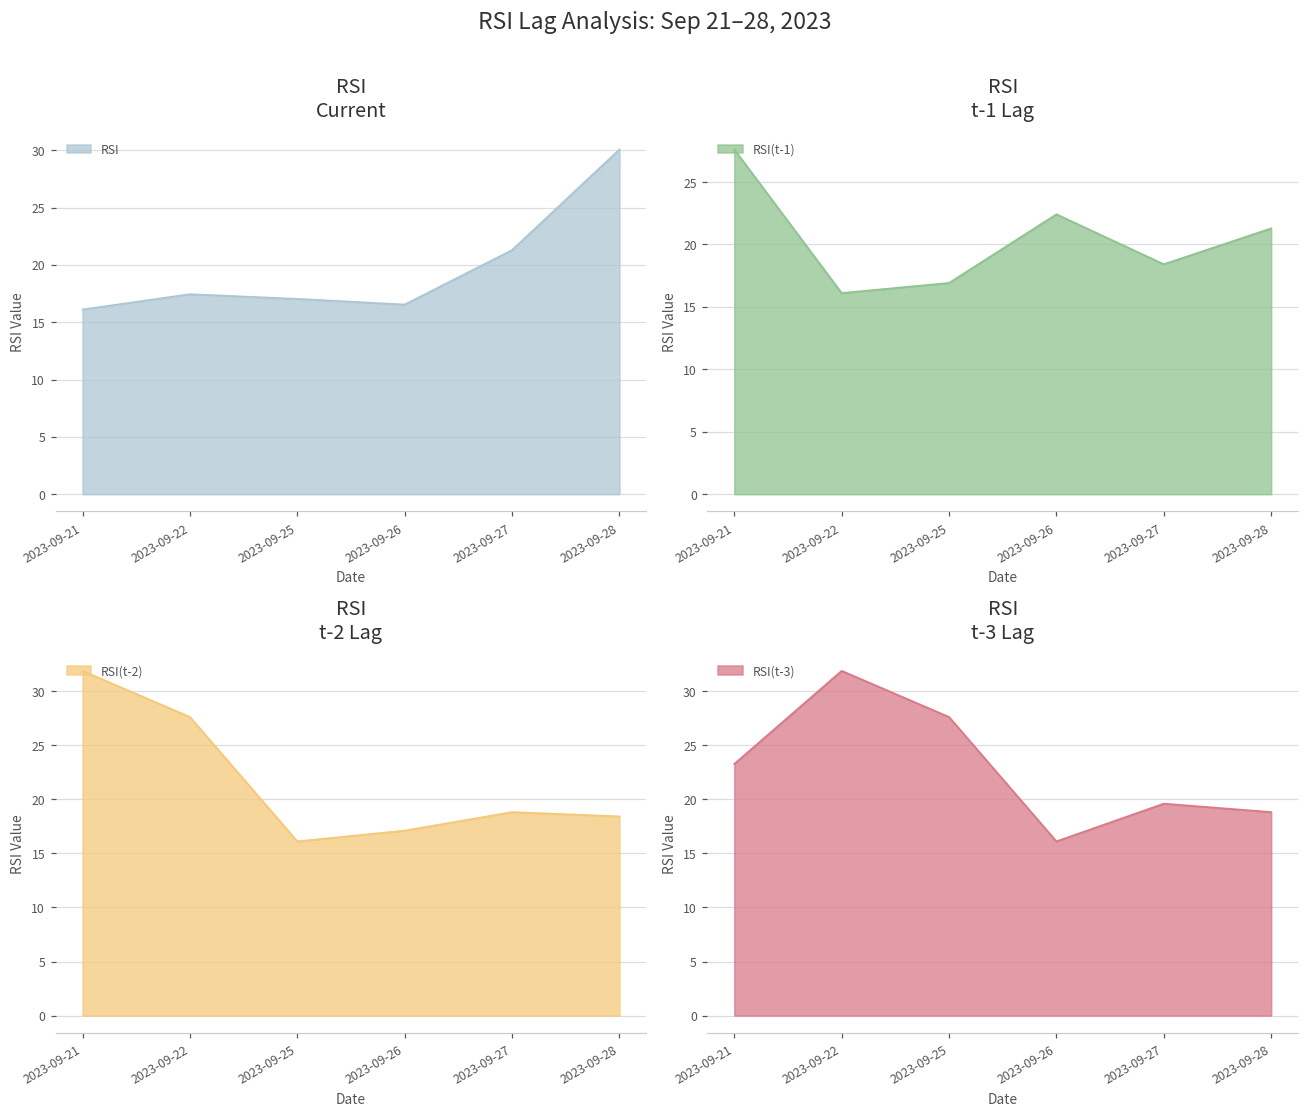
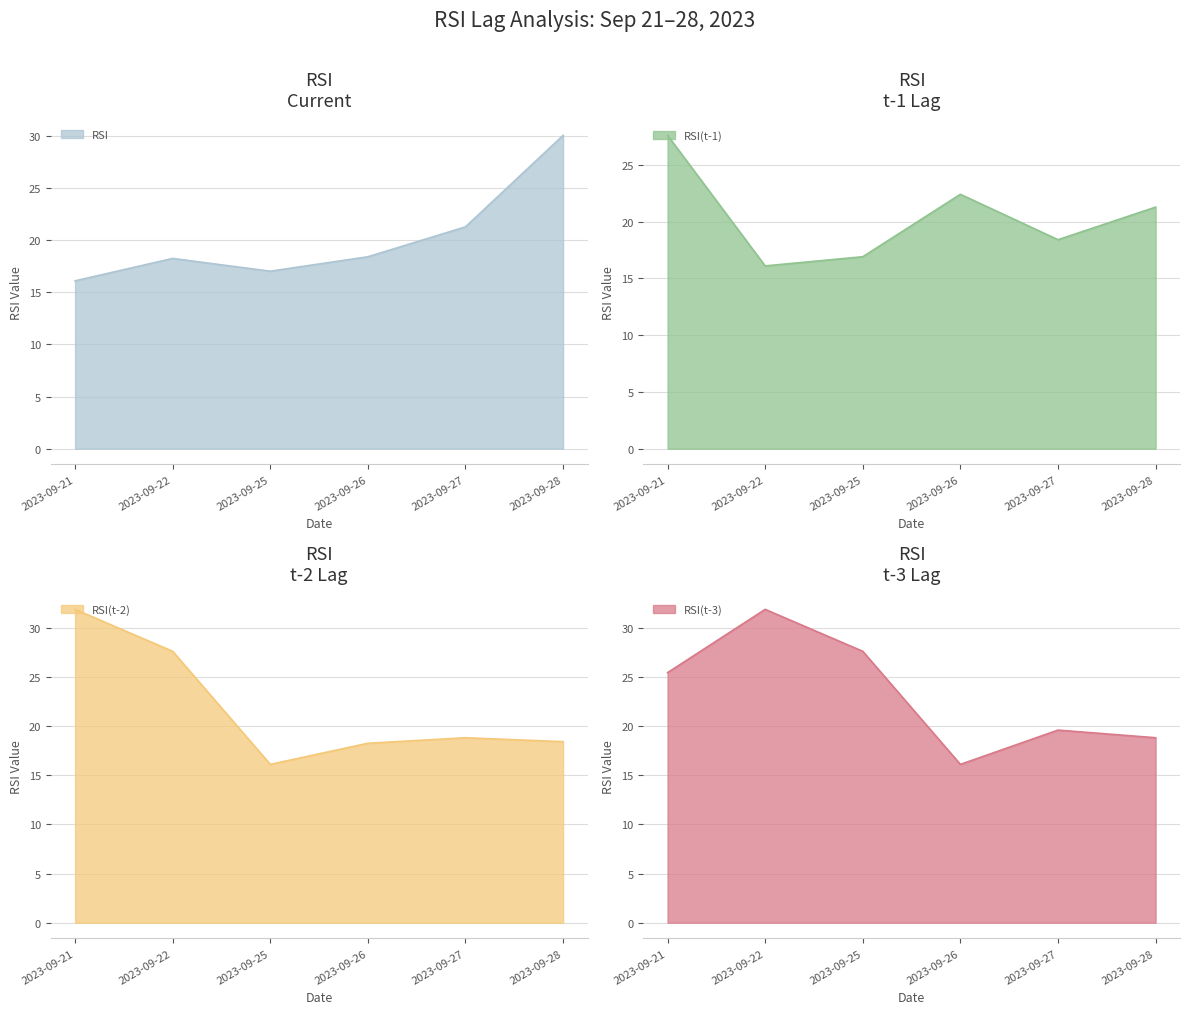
RSI Current, 2023-09-22: 17.4 -> 18.3
RSI Current, 2023-09-26: 16.5 -> 18.4
RSI t-2 Lag, 2023-09-26: 17 -> 18
RSI t-3 Lag, 2023-09-21: 23 -> 25
